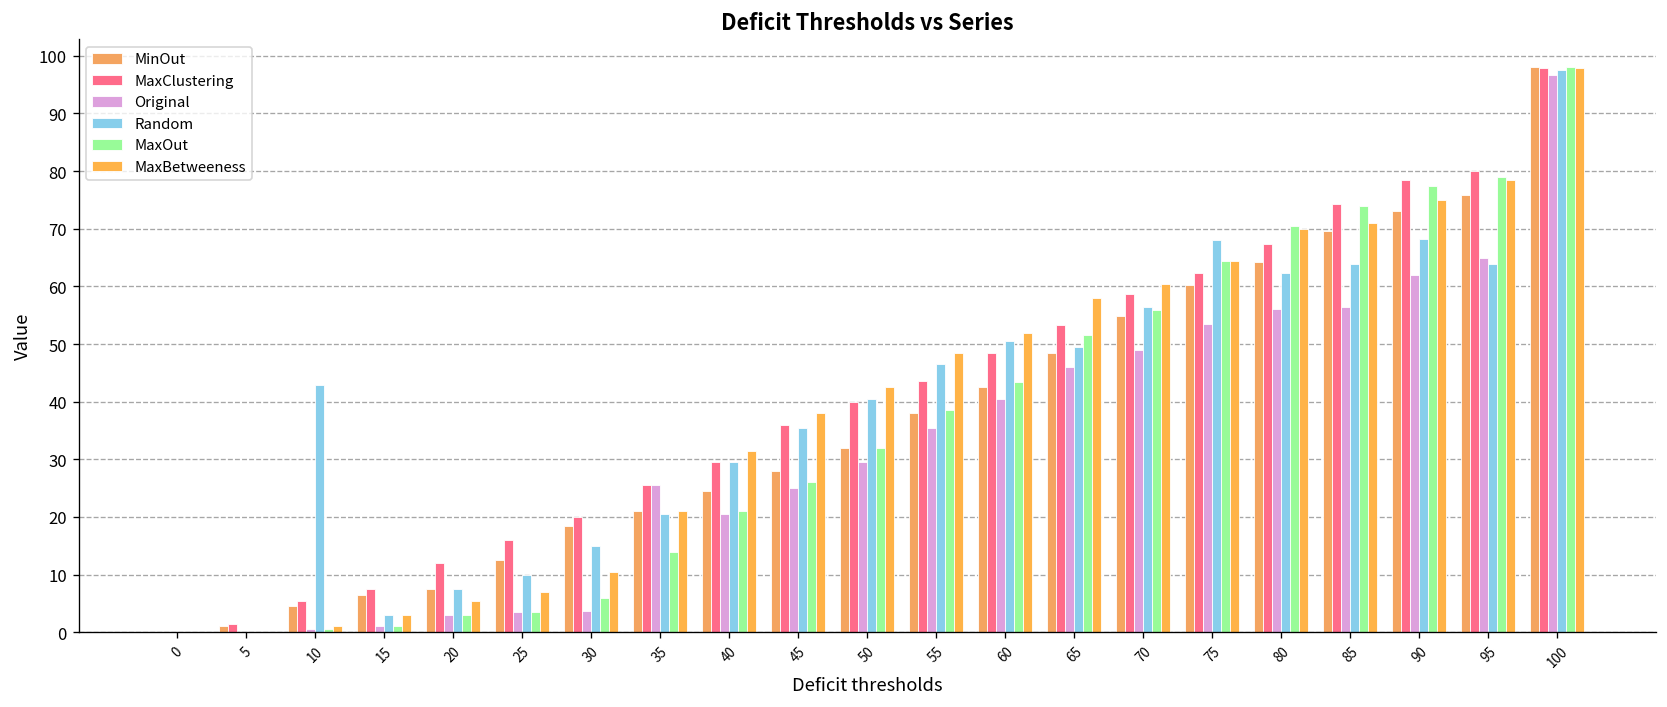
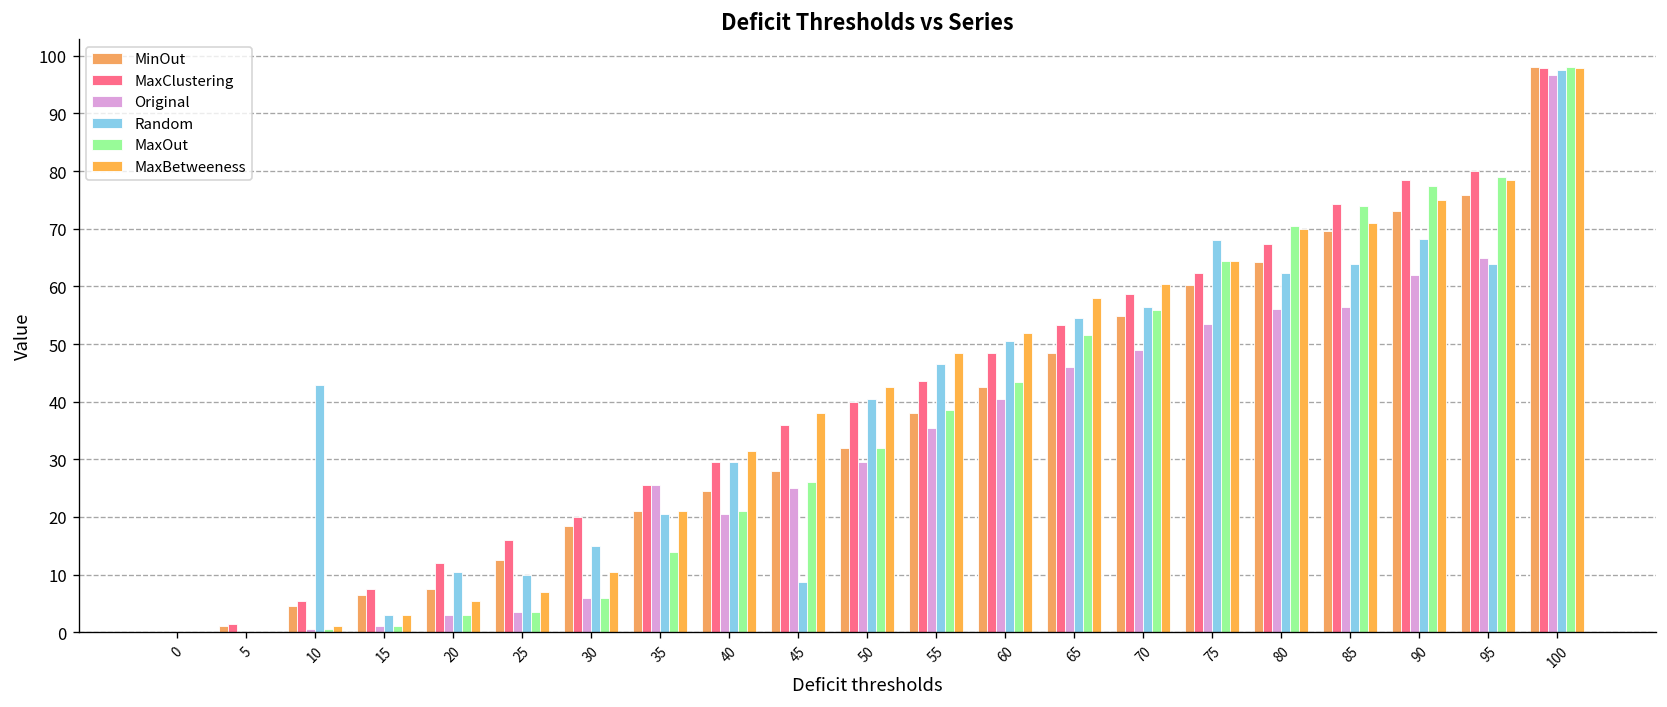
Random, 20: 7 -> 10
Original, 30: 4 -> 6
Random, 45: 35 -> 9
Random, 65: 49 -> 54
